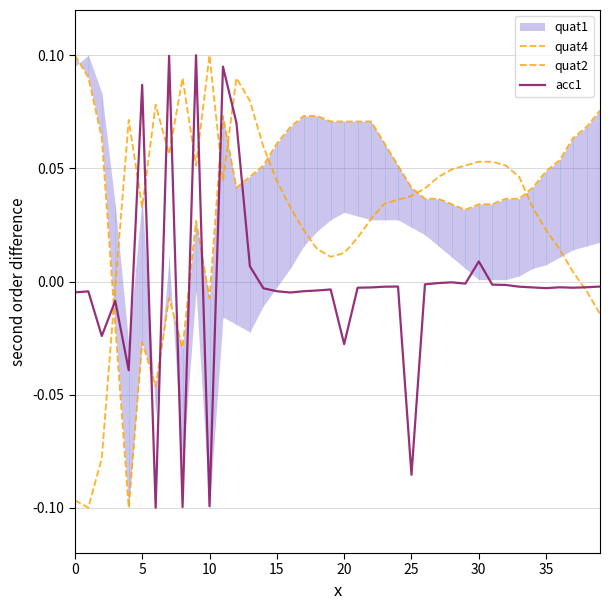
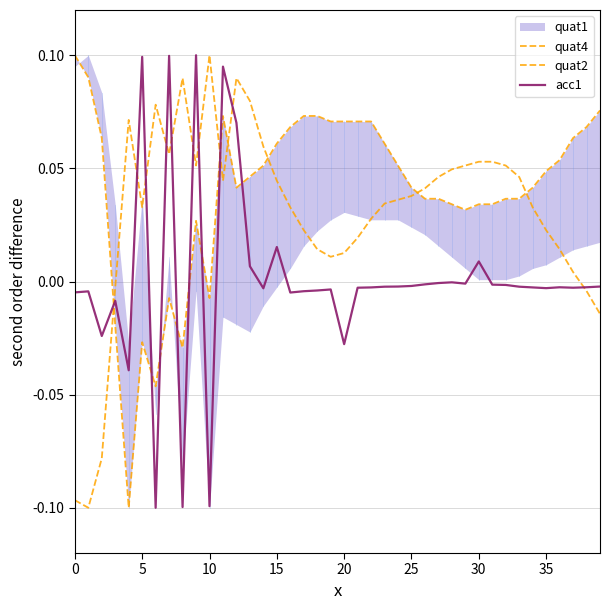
acc1, 5: 0.087 -> 0.099
acc1, 15: -0.004 -> 0.015
acc1, 25: -0.085 -> -0.002
